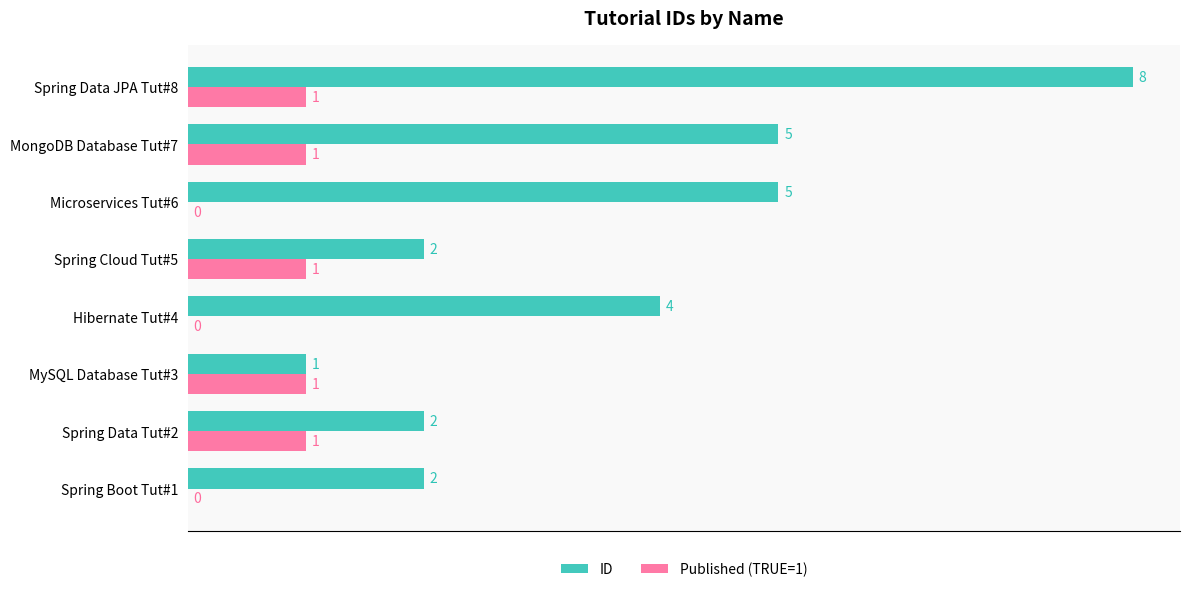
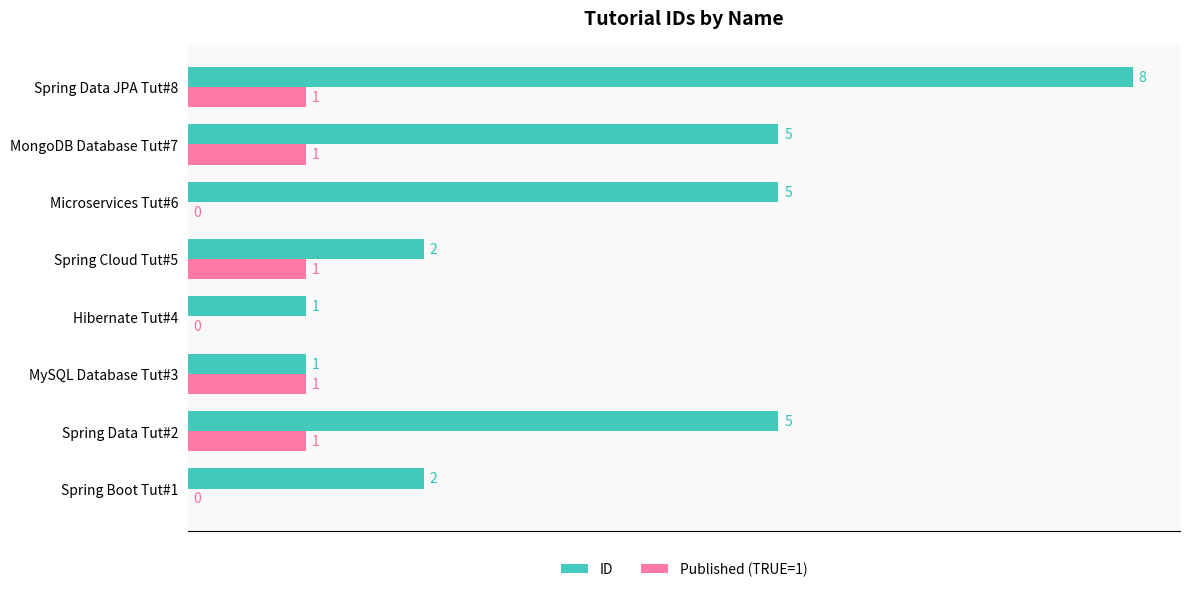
ID, Hibernate Tut#4: 4 -> 1
ID, Spring Data Tut#2: 2 -> 5
